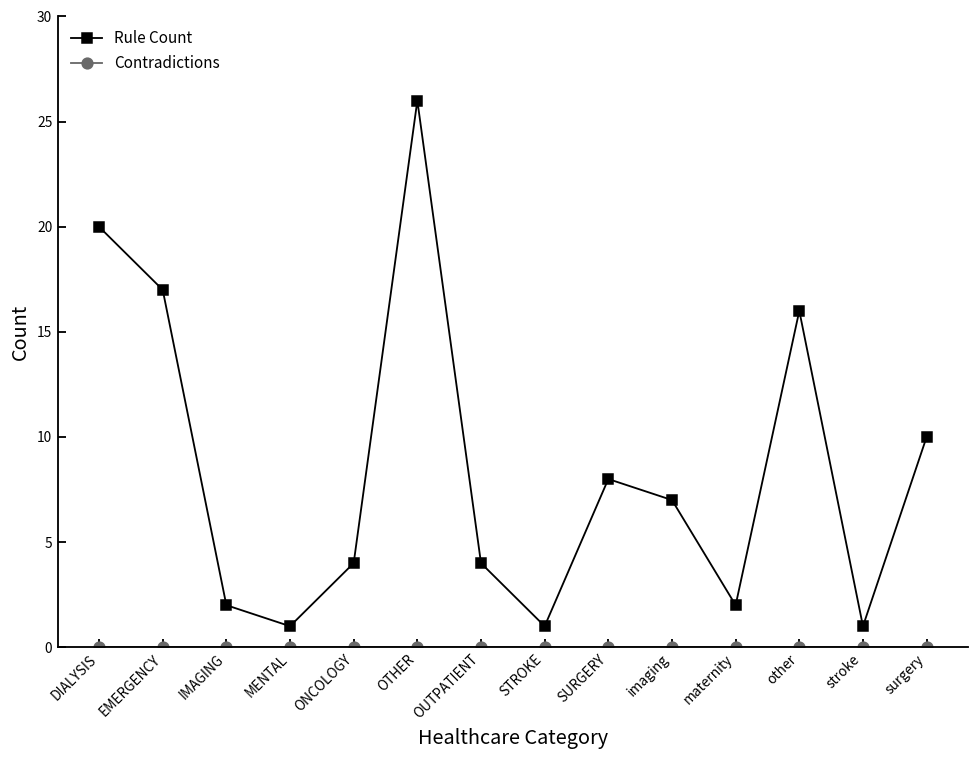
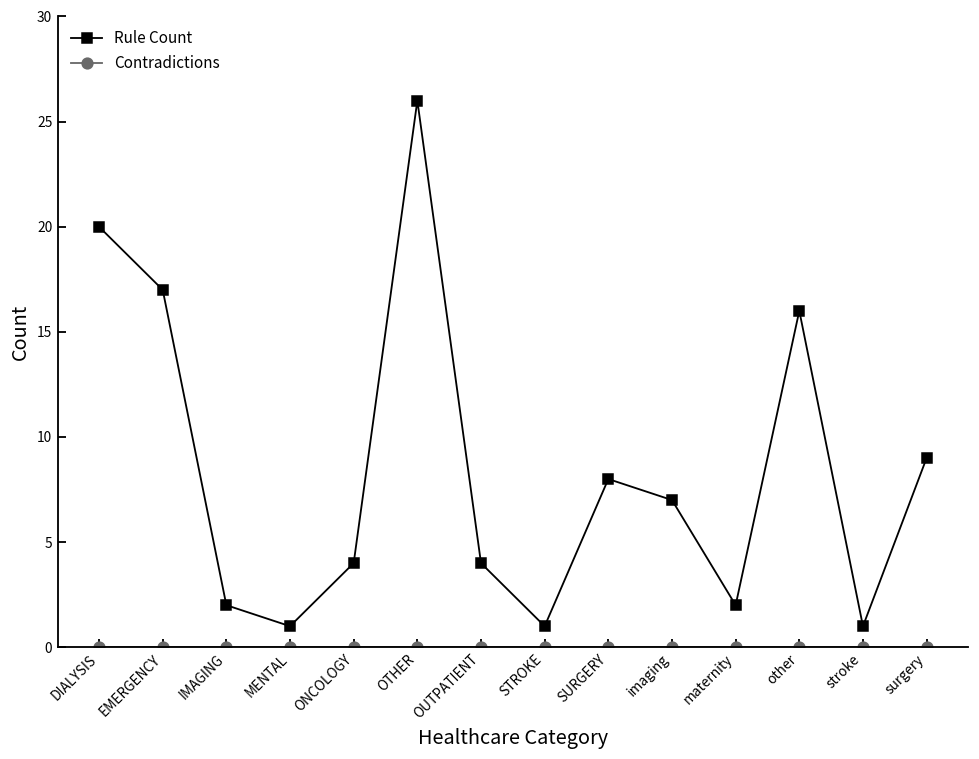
Rule Count, surgery: 10 -> 9
